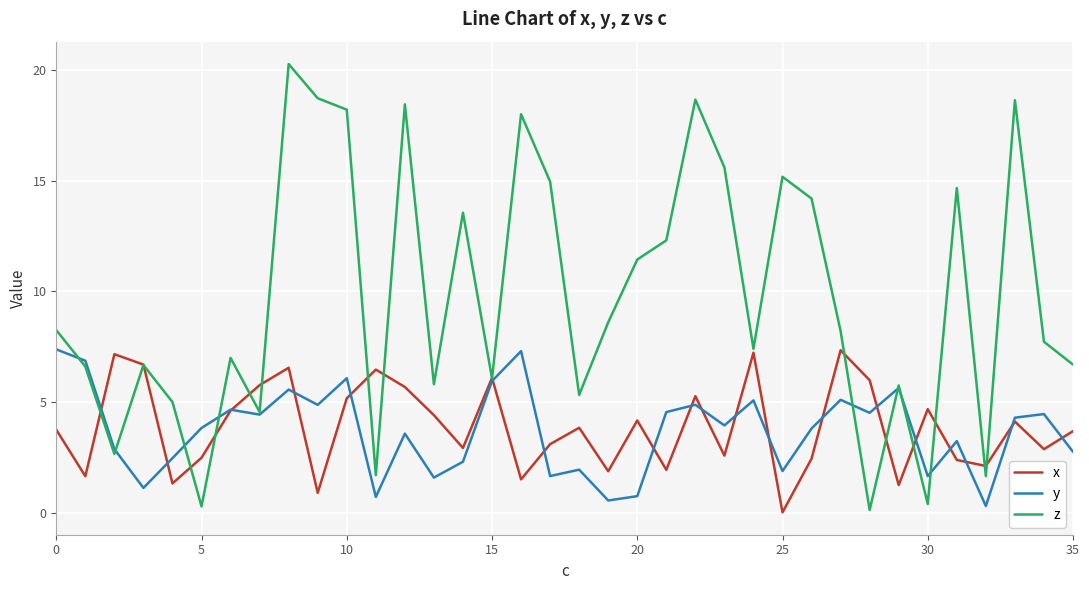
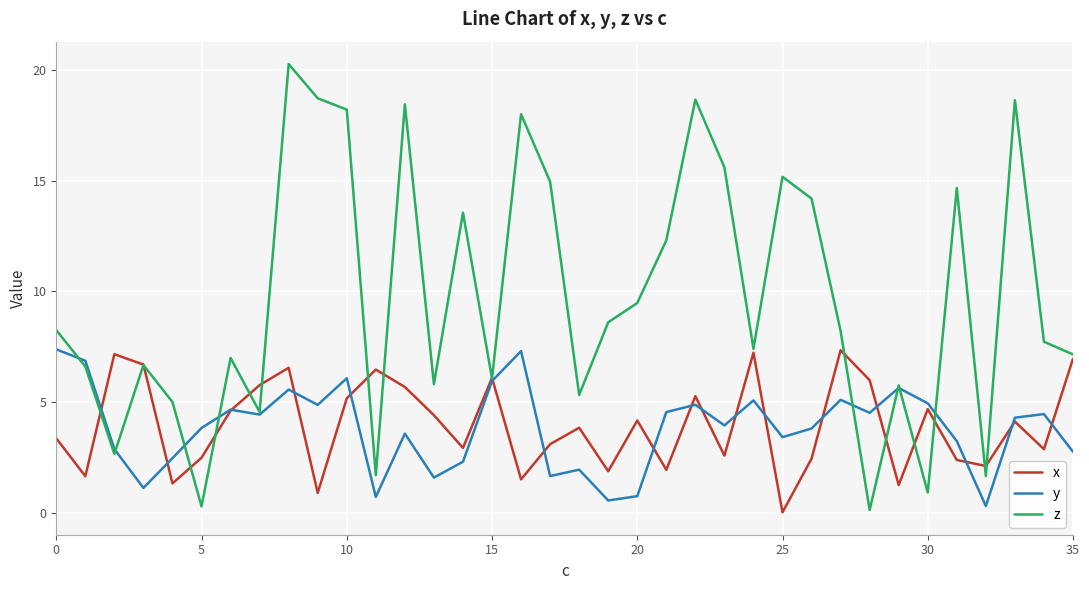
x, 0: 3.7 -> 3.4
z, 20: 11.4 -> 9.5
y, 25: 1.9 -> 3.4
y, 30: 1.6 -> 4.9
z, 30: 0.4 -> 0.9
x, 35: 3.7 -> 7.0
z, 35: 6.7 -> 7.1
